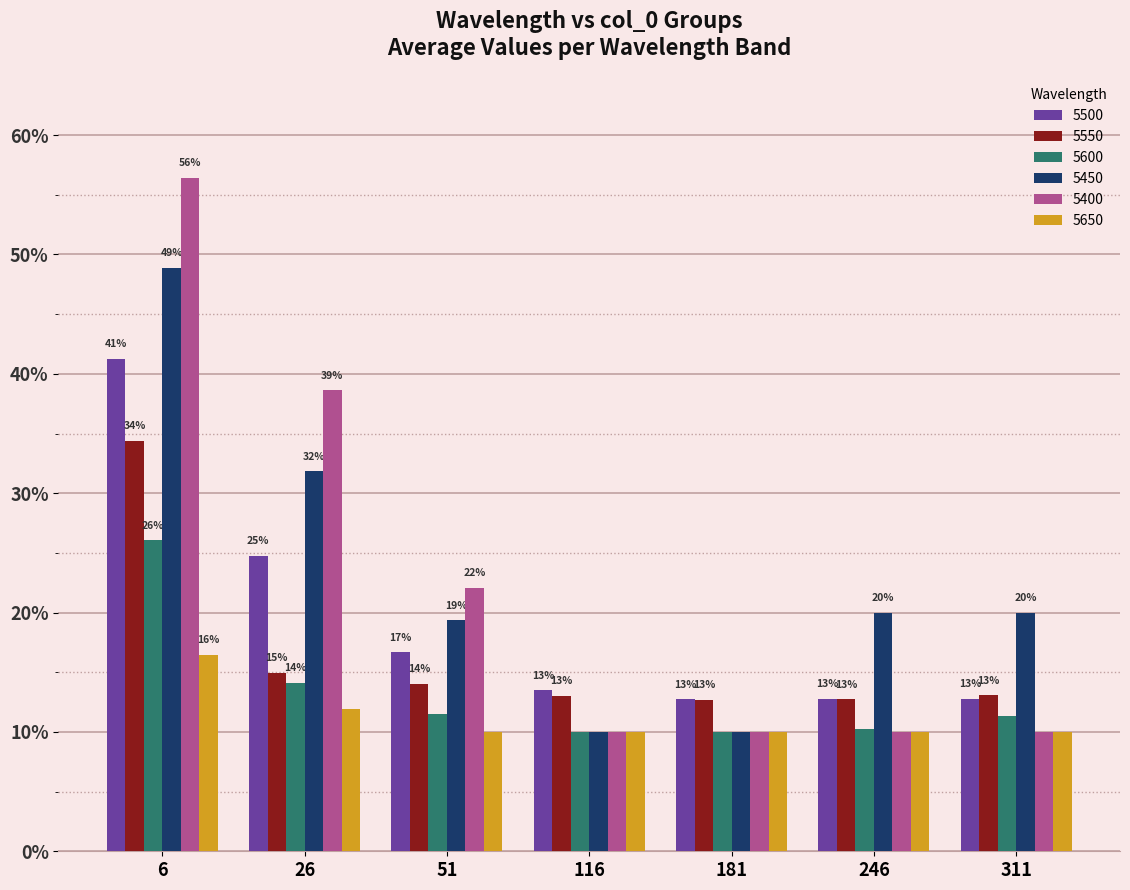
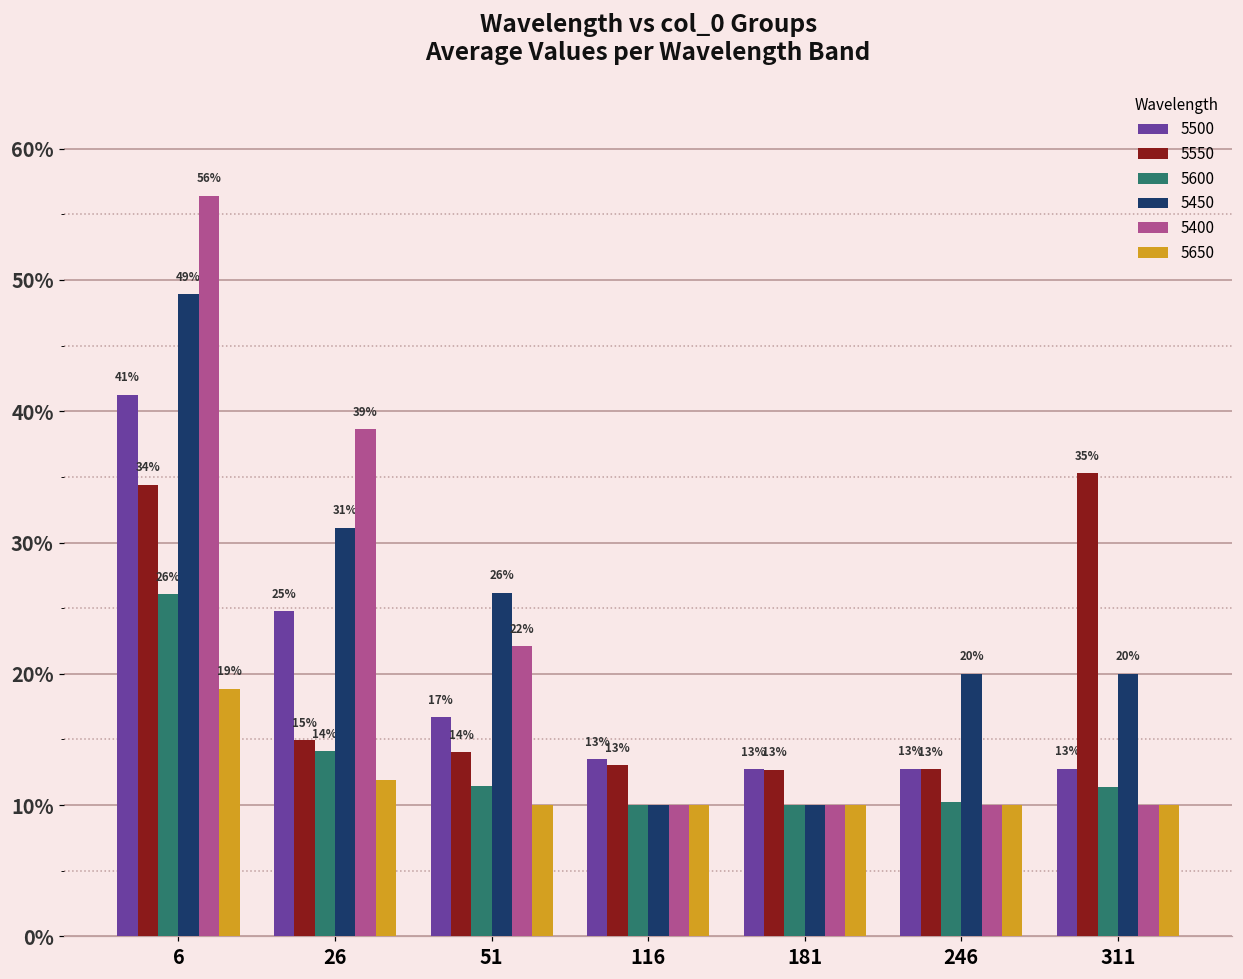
5650, 6: 16% -> 19%
5450, 26: 32% -> 31%
5450, 51: 19% -> 26%
5550, 311: 13% -> 35%
